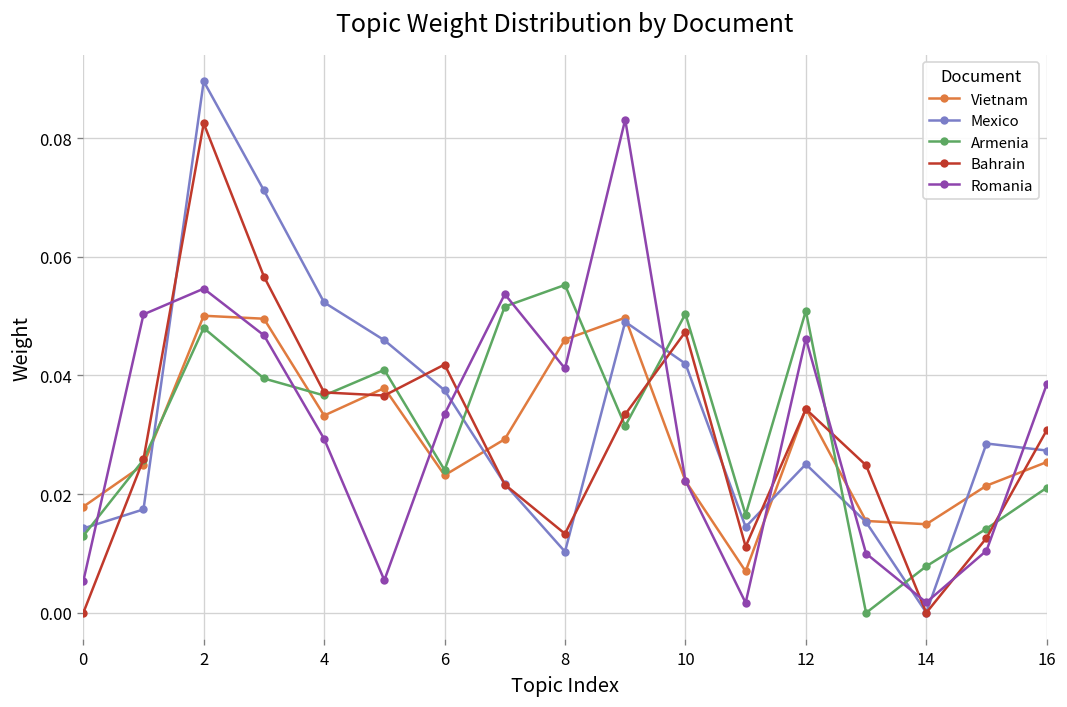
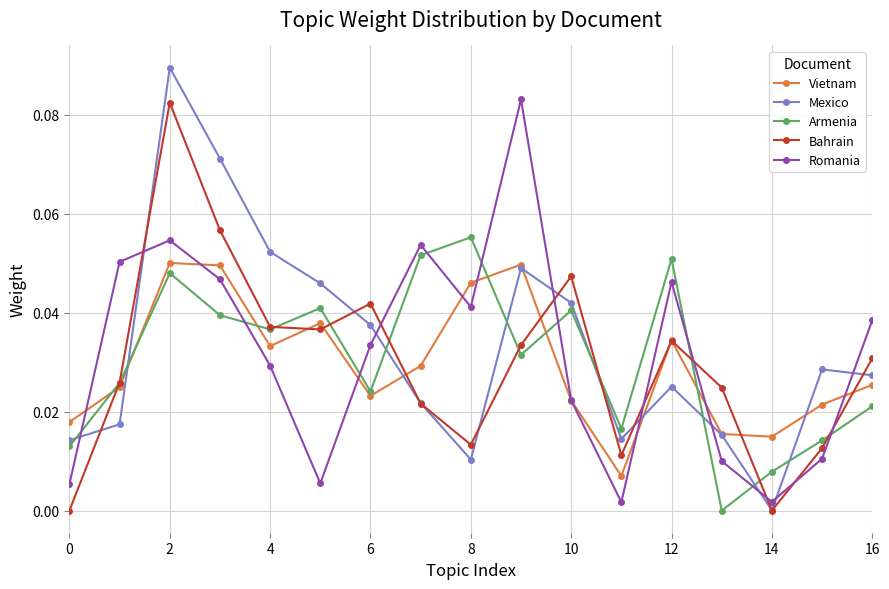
Armenia, 10: 0.050 -> 0.040
